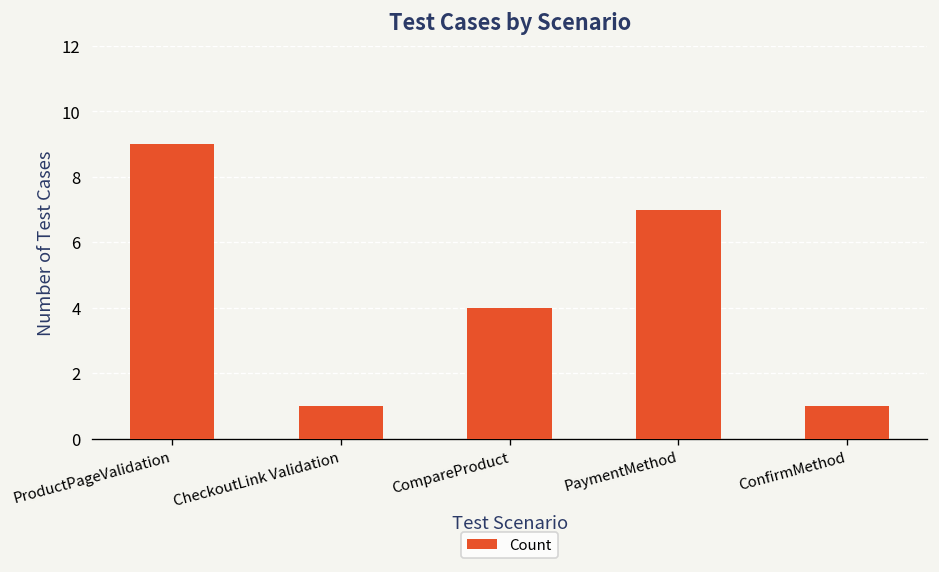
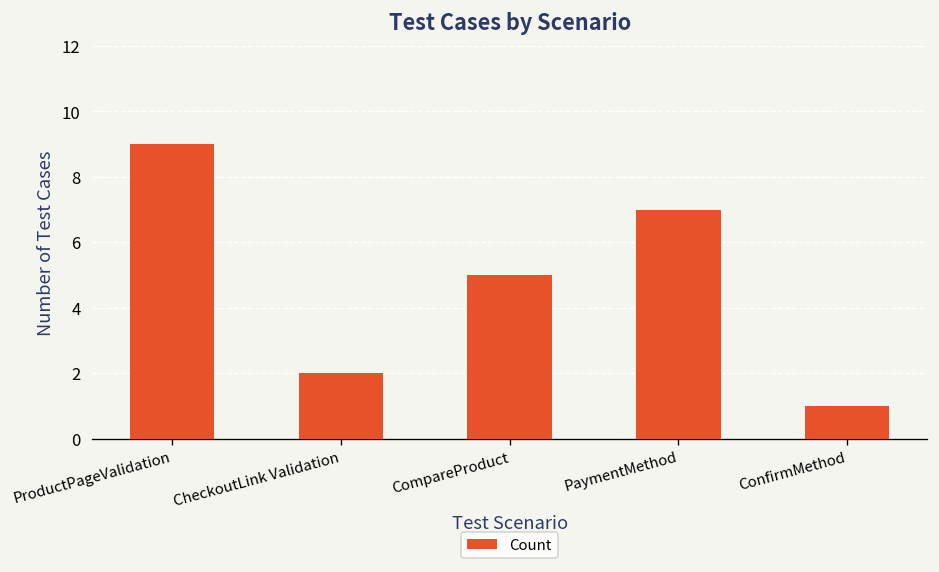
CheckoutLink Validation: 1 -> 2
CompareProduct: 4 -> 5
